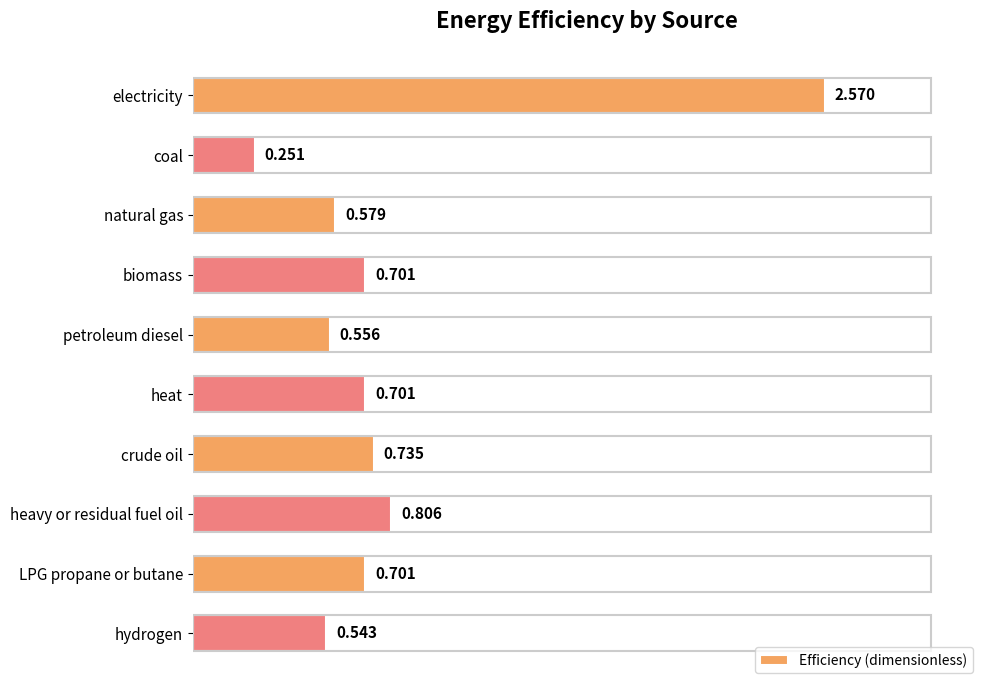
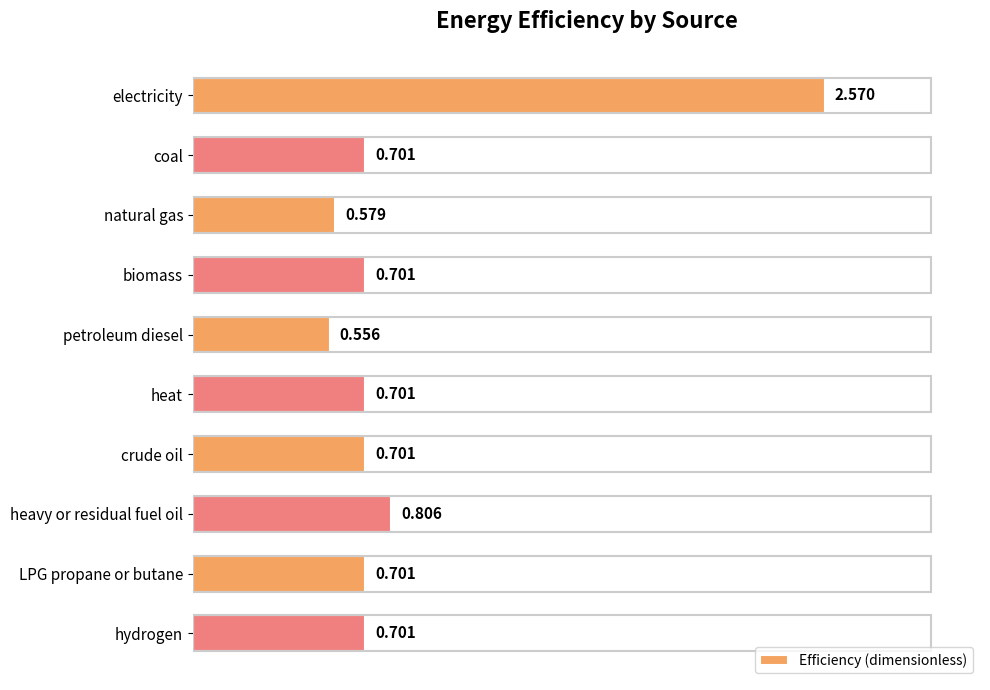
coal: 0.251 -> 0.701
crude oil: 0.735 -> 0.701
hydrogen: 0.543 -> 0.701
